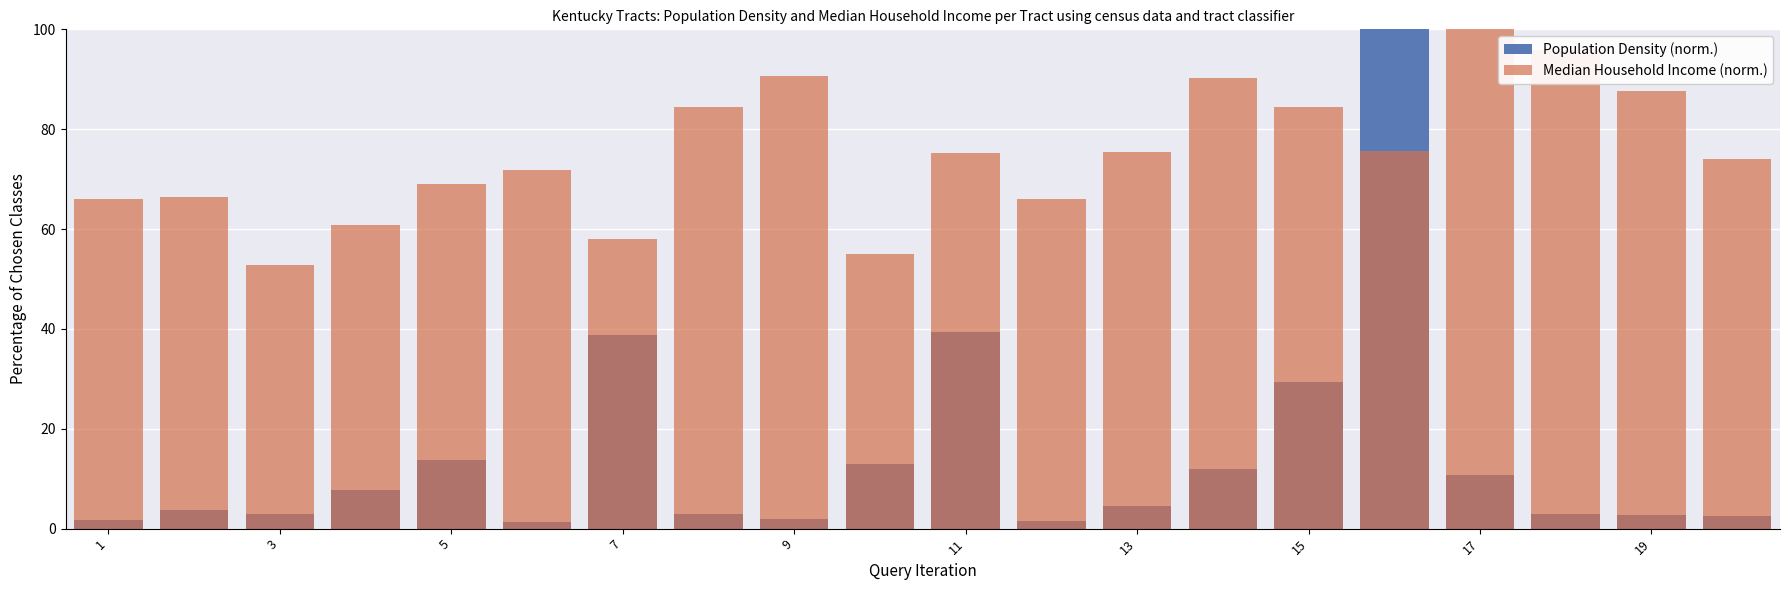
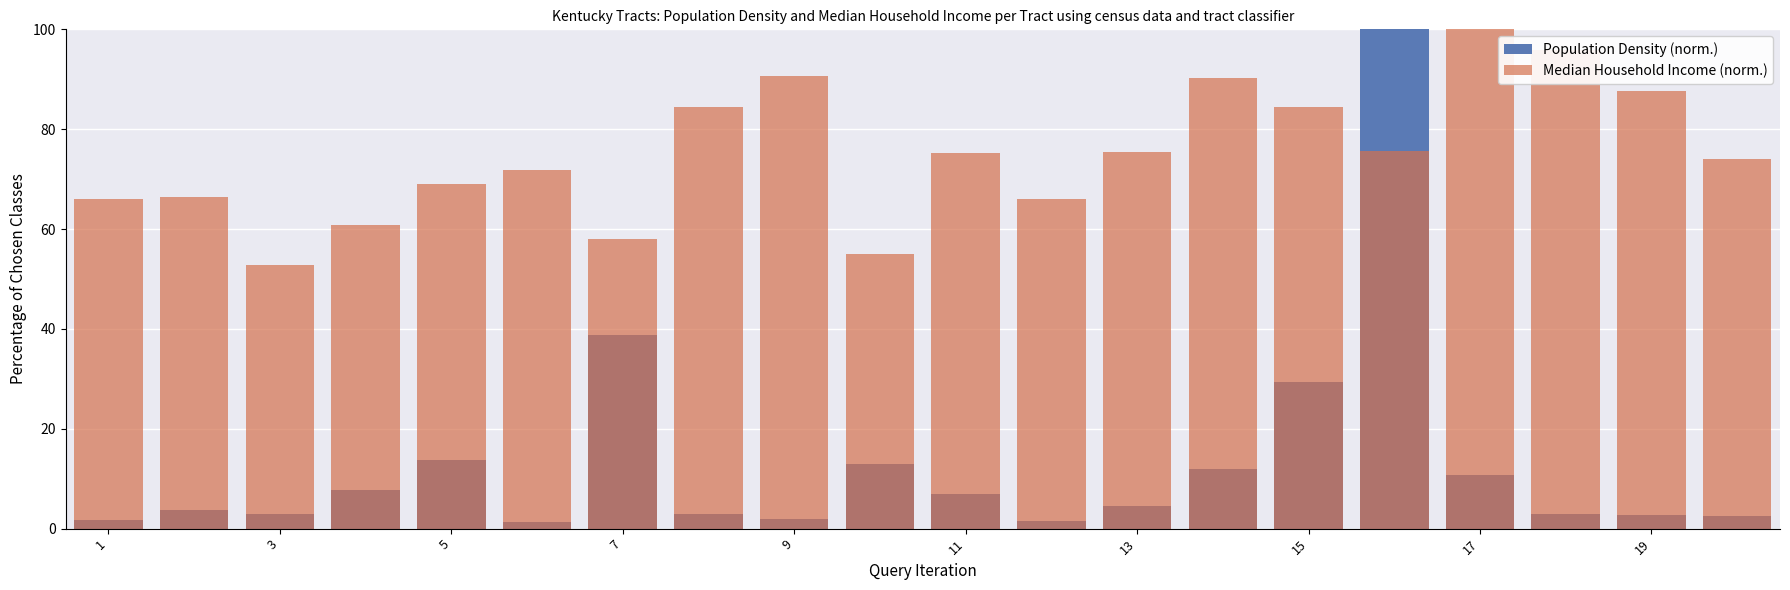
Population Density (norm.), 11: 39 -> 7
